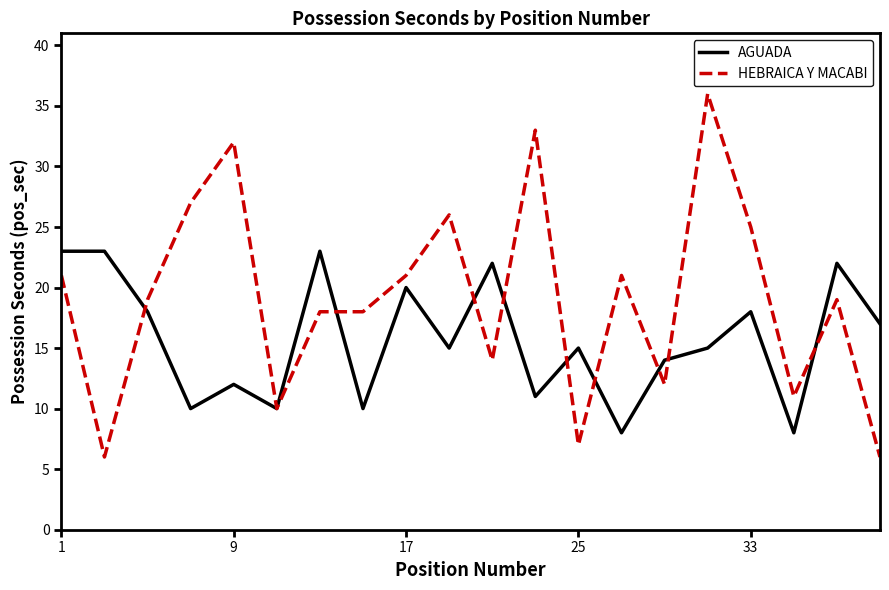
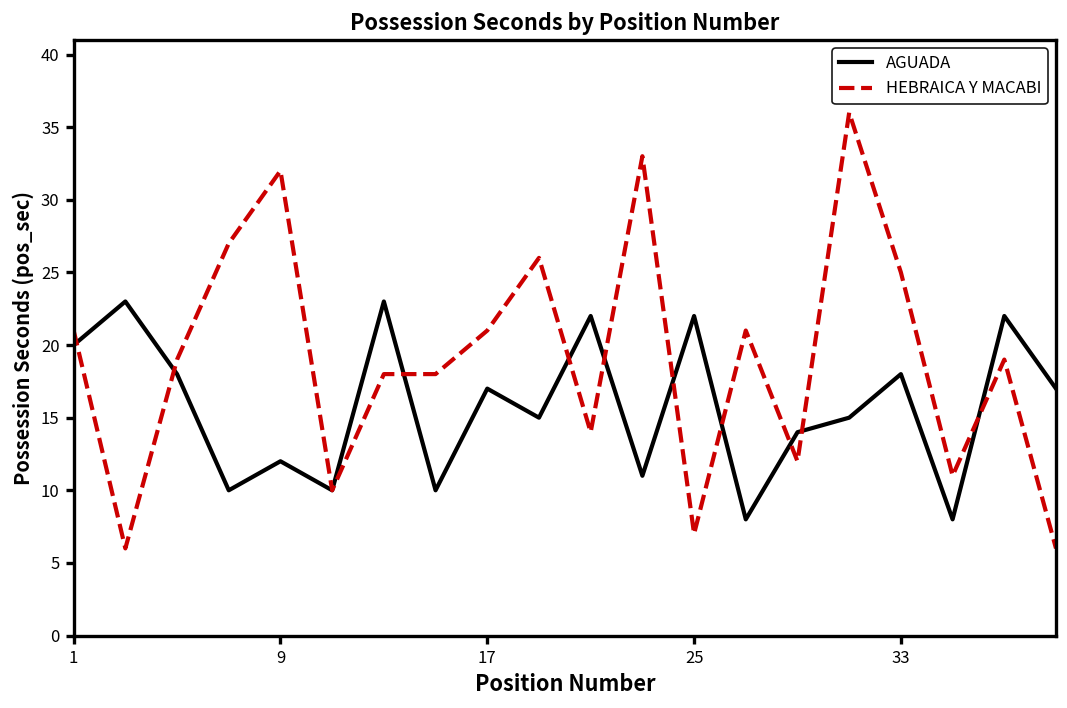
AGUADA, 1: 23 -> 20
AGUADA, 17: 20 -> 17
AGUADA, 25: 15 -> 22
